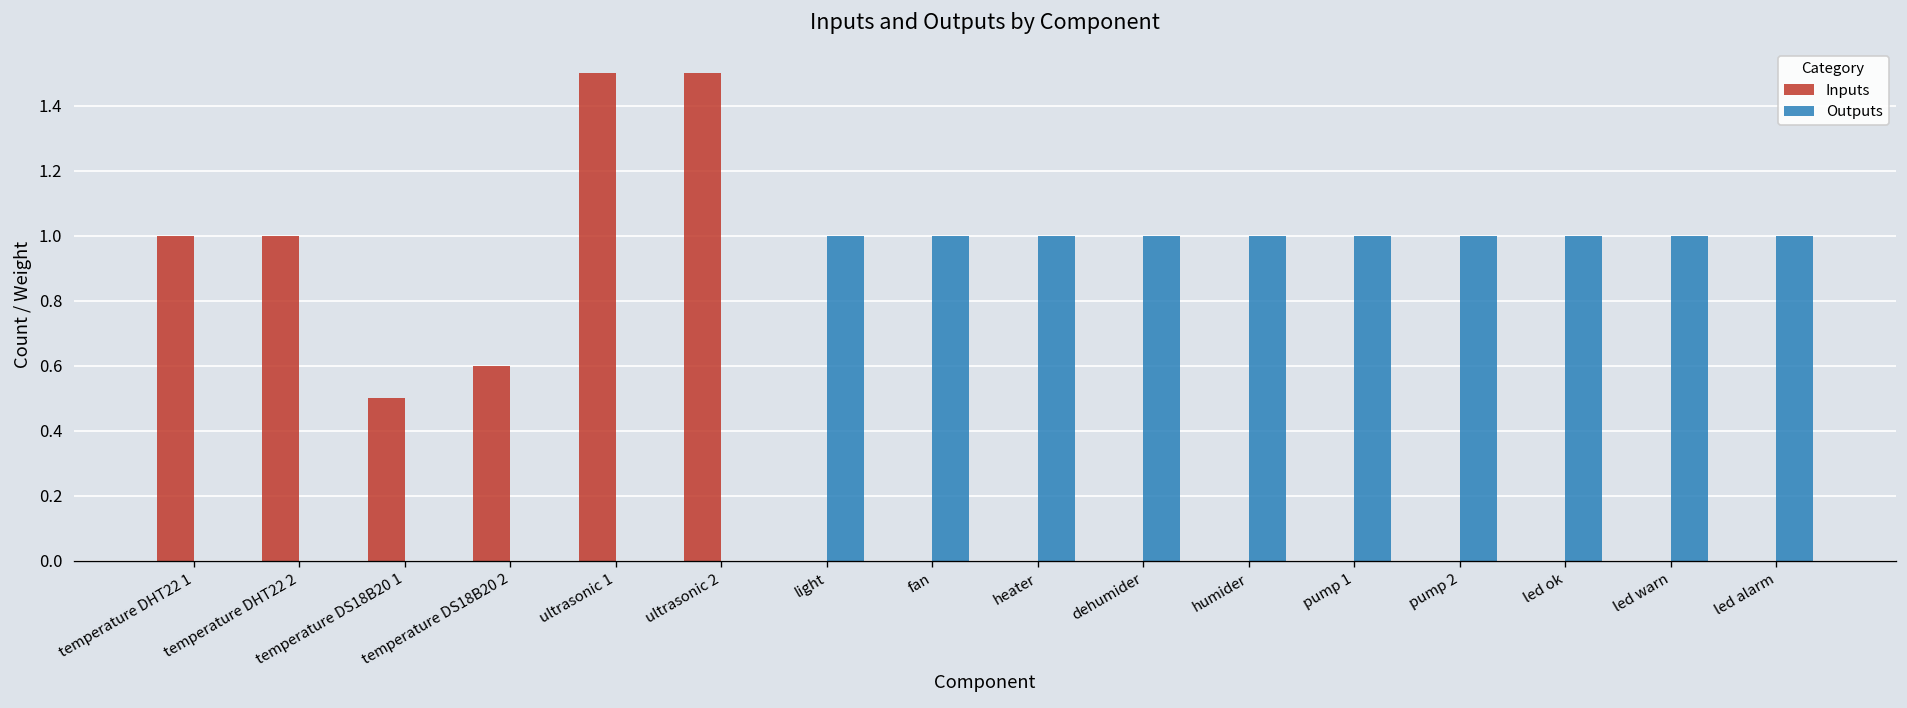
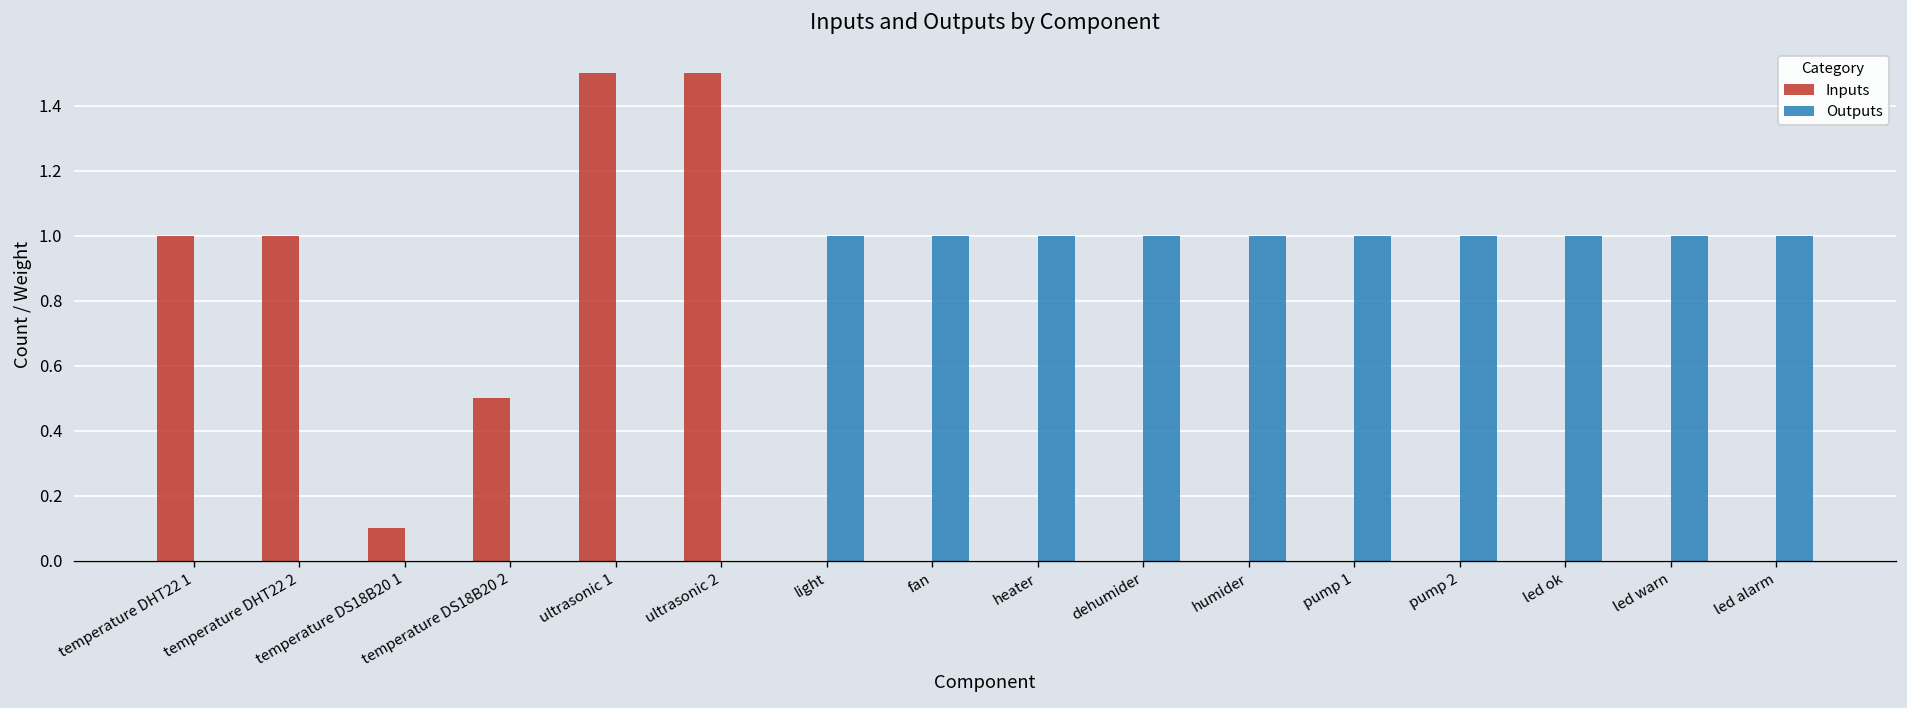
Inputs, temperature DS18B20 1: 0.5 -> 0.1
Inputs, temperature DS18B20 2: 0.6 -> 0.5
